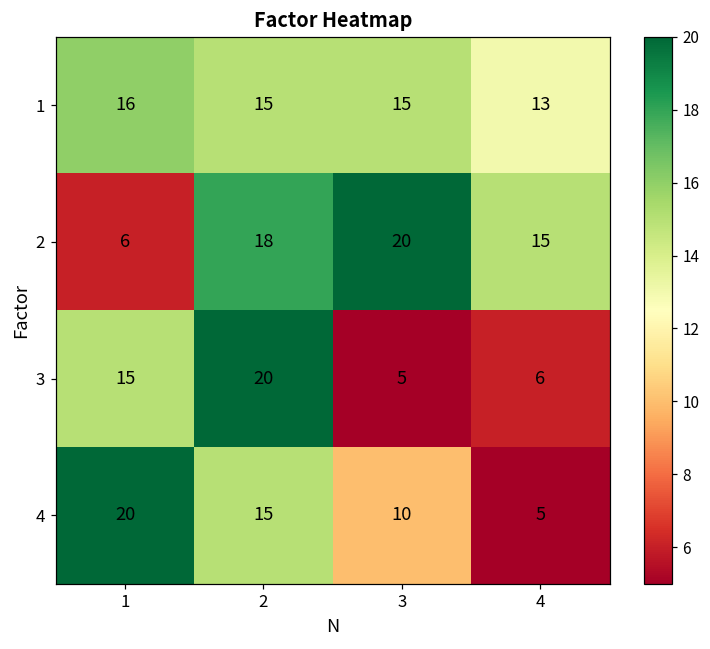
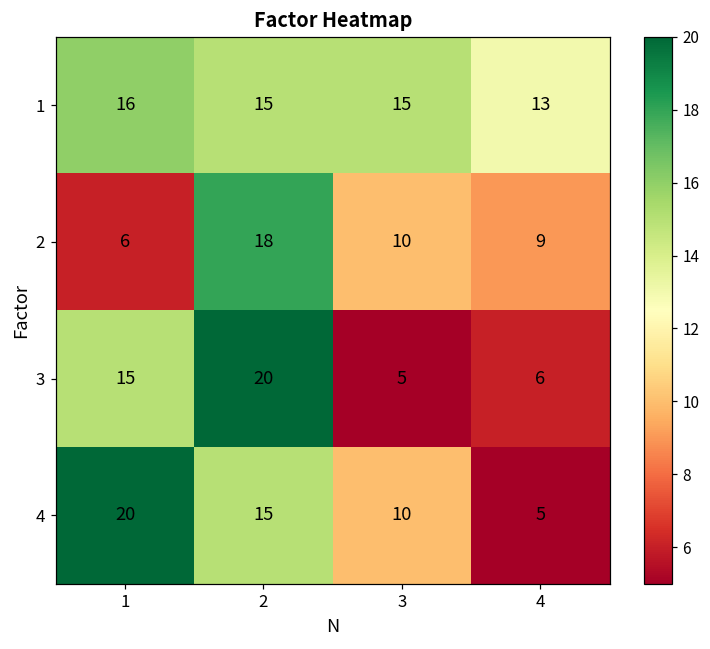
2, 3: 20 -> 10
2, 4: 15 -> 9
